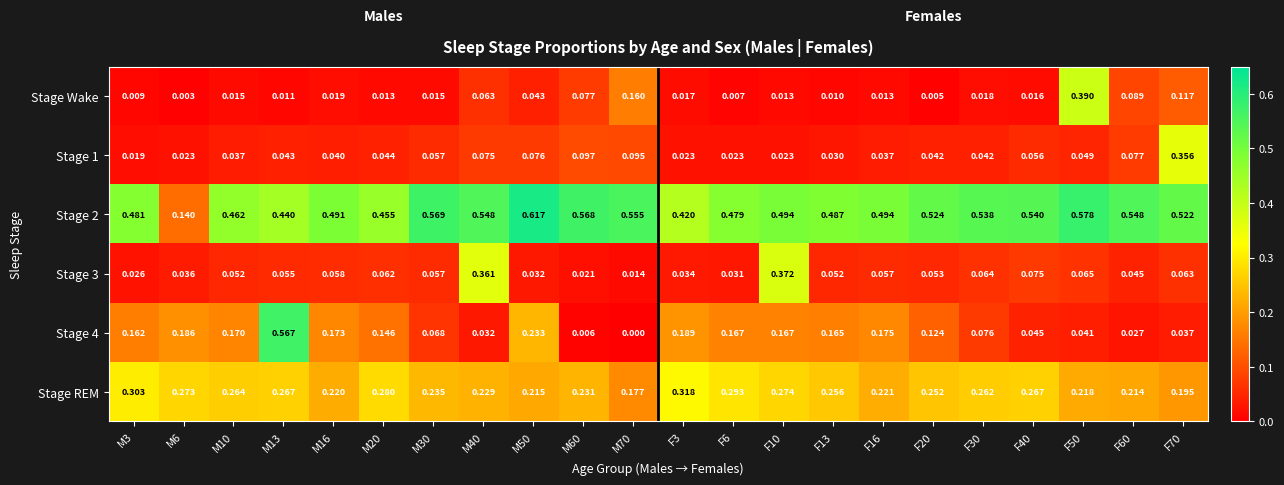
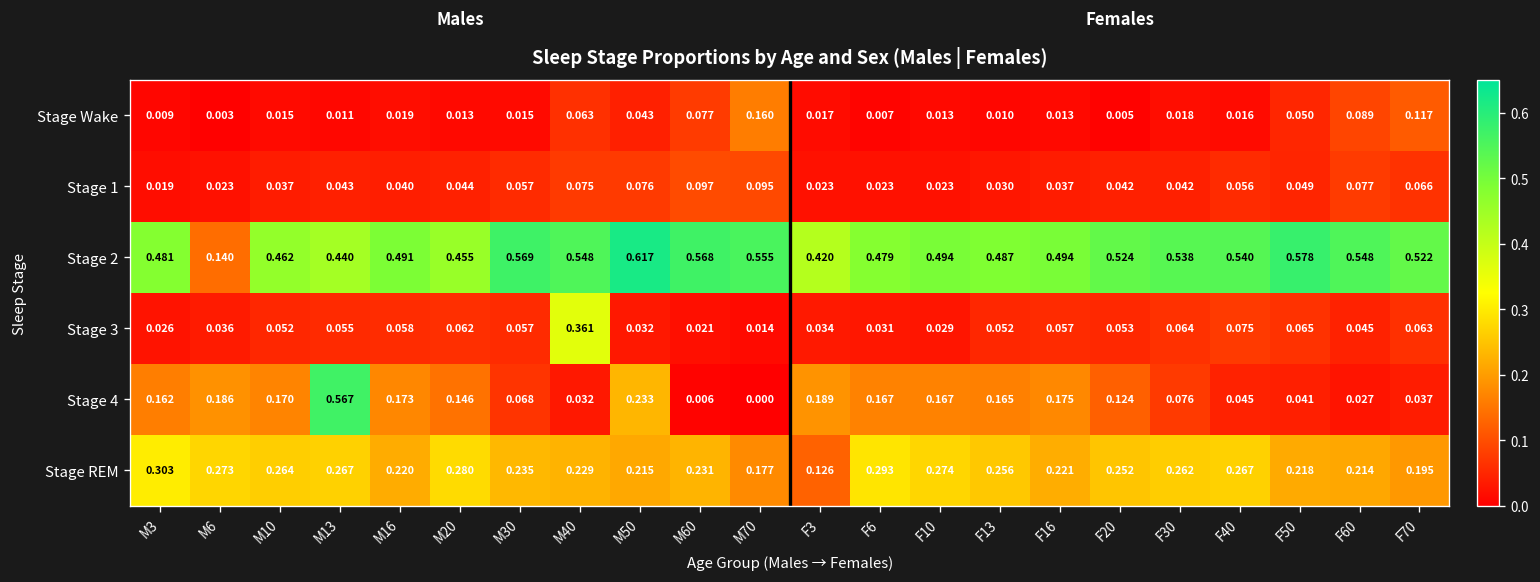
Stage Wake, F50: 0.390 -> 0.050
Stage 1, F70: 0.356 -> 0.066
Stage 3, F10: 0.372 -> 0.029
Stage REM, F3: 0.318 -> 0.126
